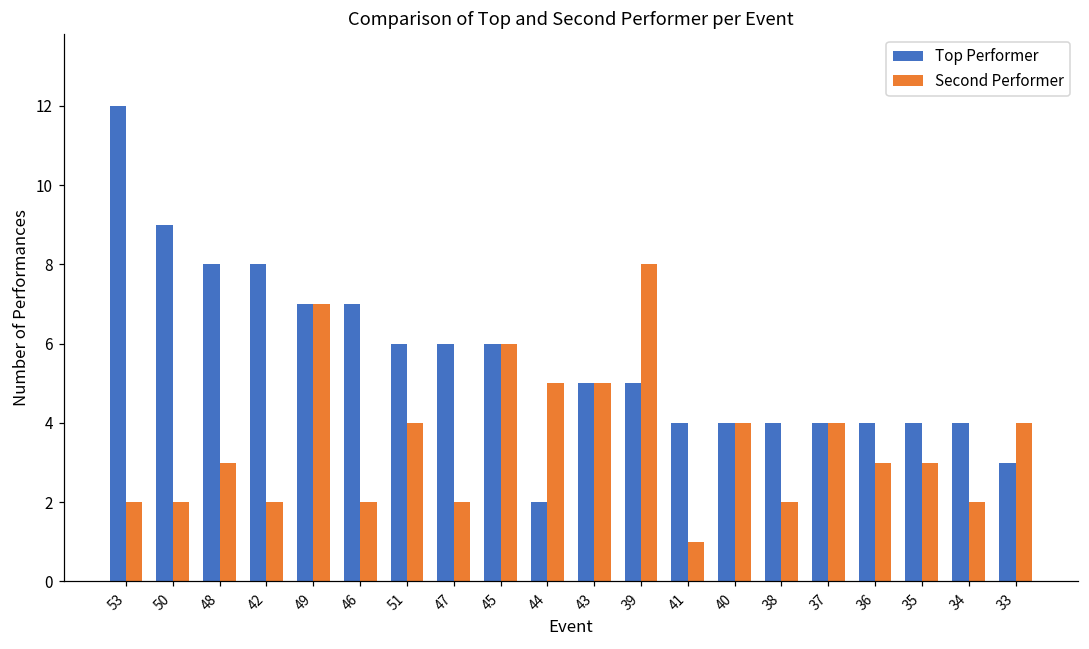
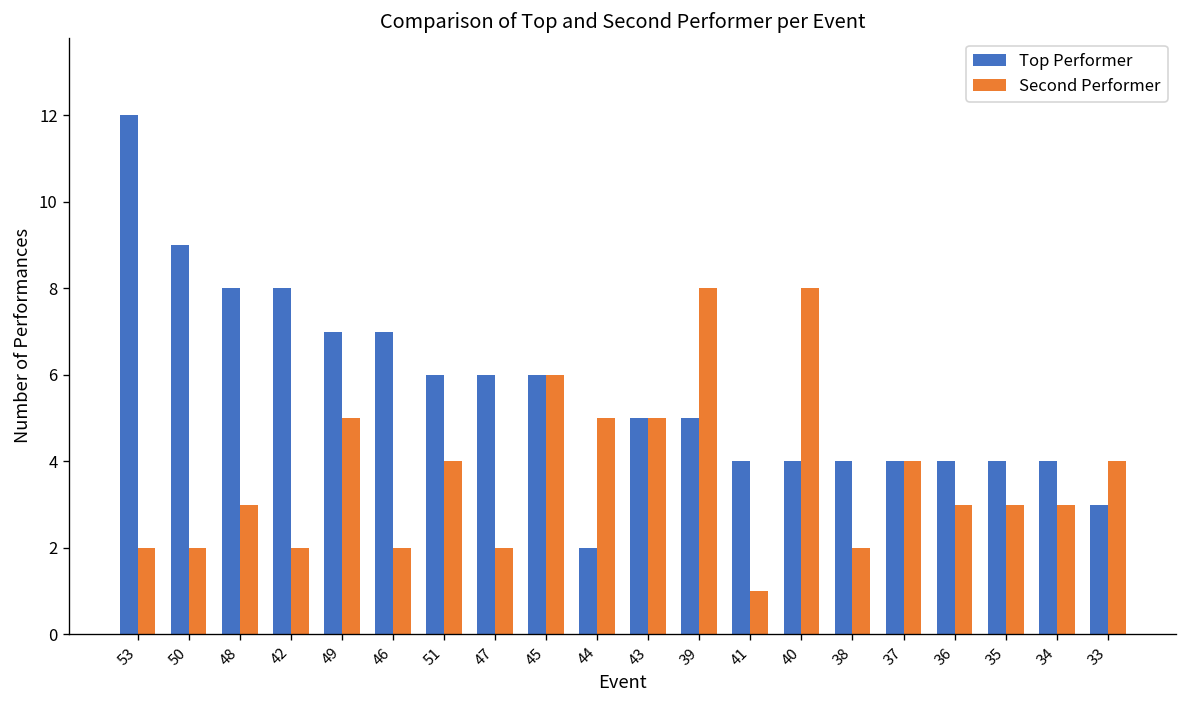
Second Performer, 49: 7 -> 5
Second Performer, 40: 4 -> 8
Second Performer, 34: 2 -> 3
